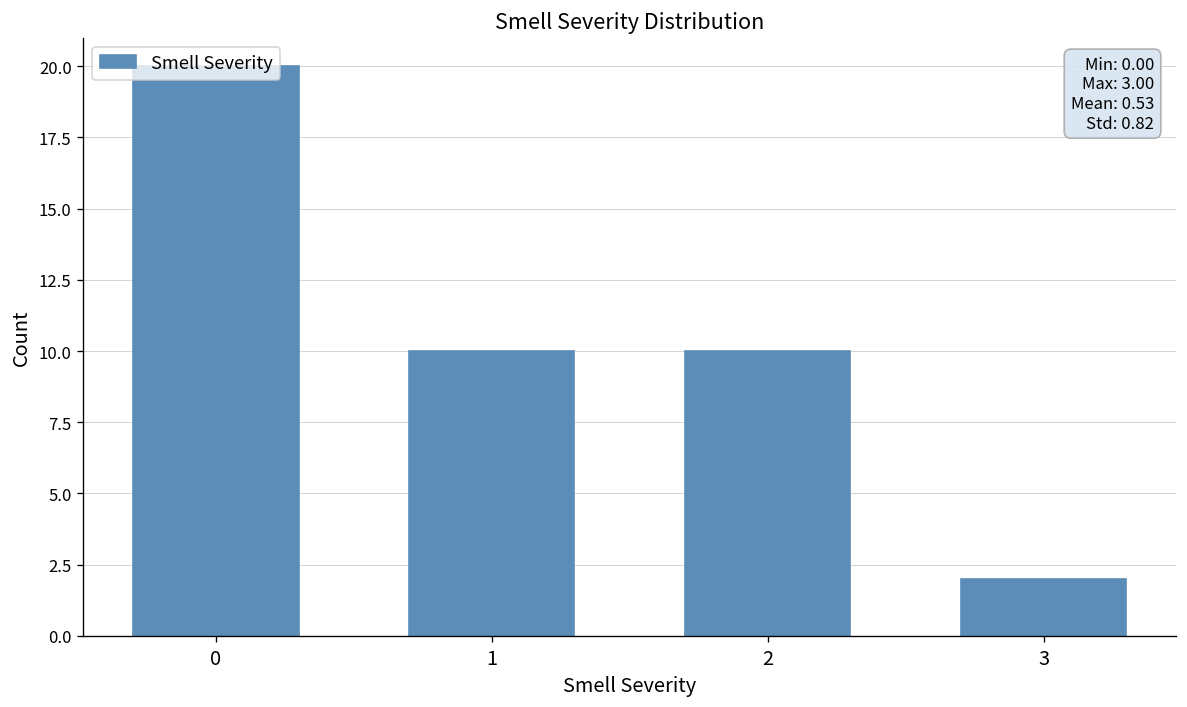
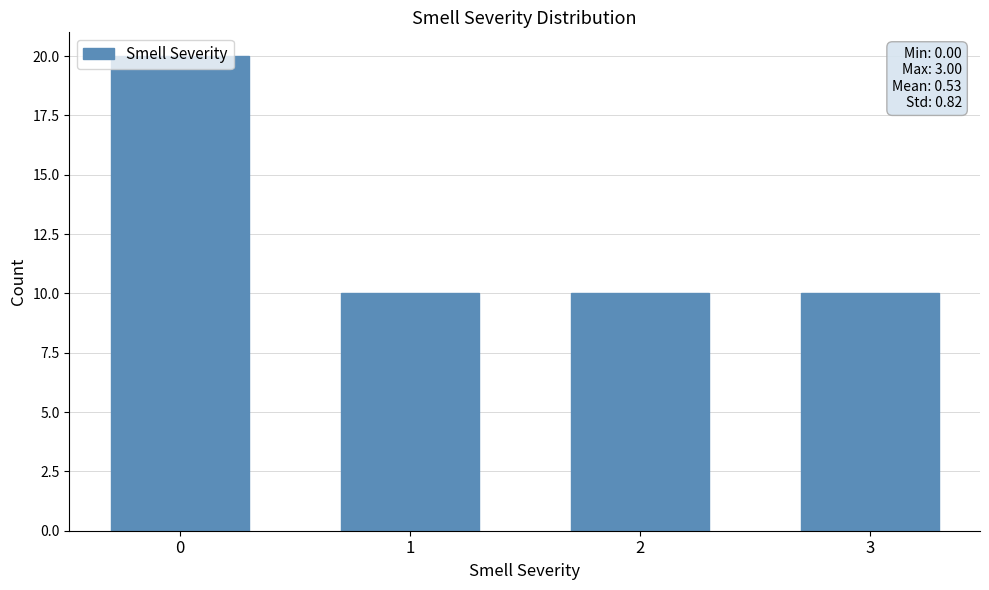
3: 2 -> 10
